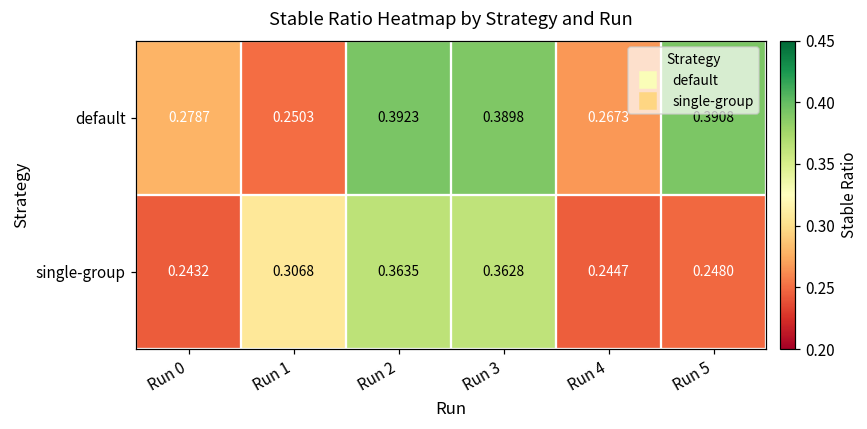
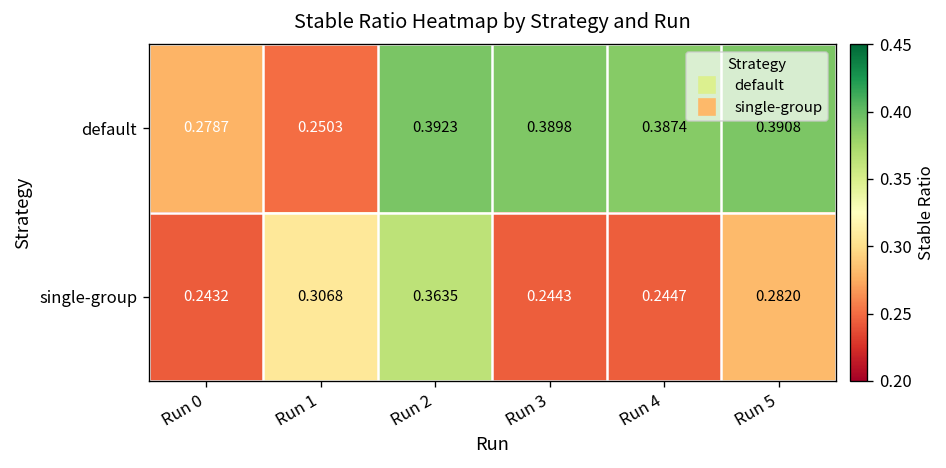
default, Run 4: 0.2673 -> 0.3874
single-group, Run 3: 0.3628 -> 0.2443
single-group, Run 5: 0.2480 -> 0.2820
